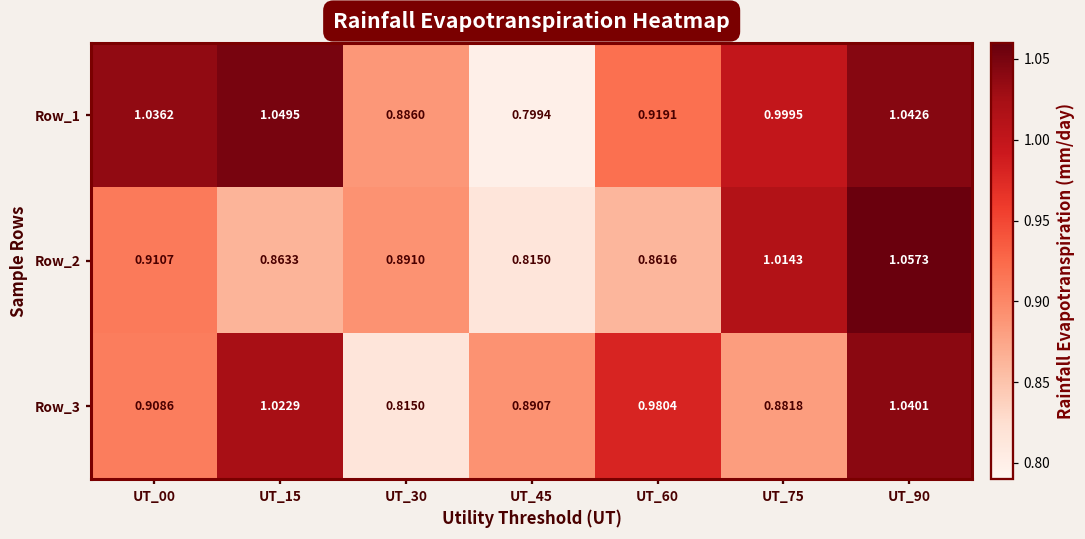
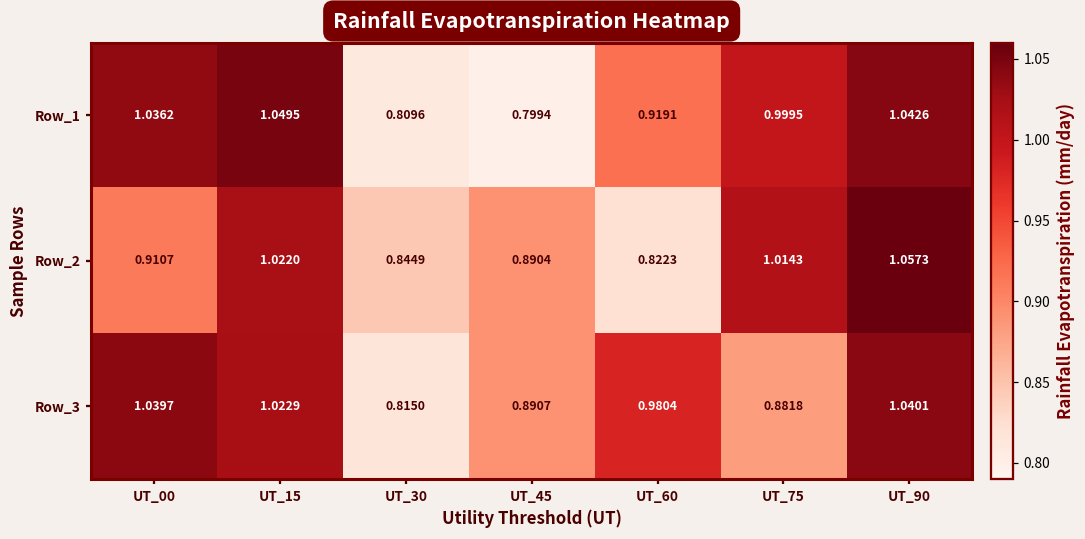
Row_1, UT_30: 0.8860 -> 0.8096
Row_2, UT_15: 0.8633 -> 1.0220
Row_2, UT_30: 0.8910 -> 0.8449
Row_2, UT_45: 0.8150 -> 0.8904
Row_2, UT_60: 0.8616 -> 0.8223
Row_3, UT_00: 0.9086 -> 1.0397
